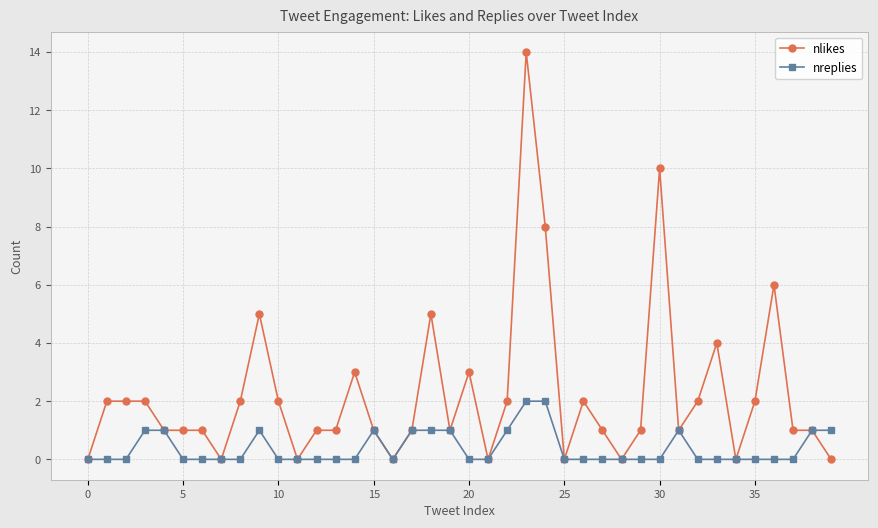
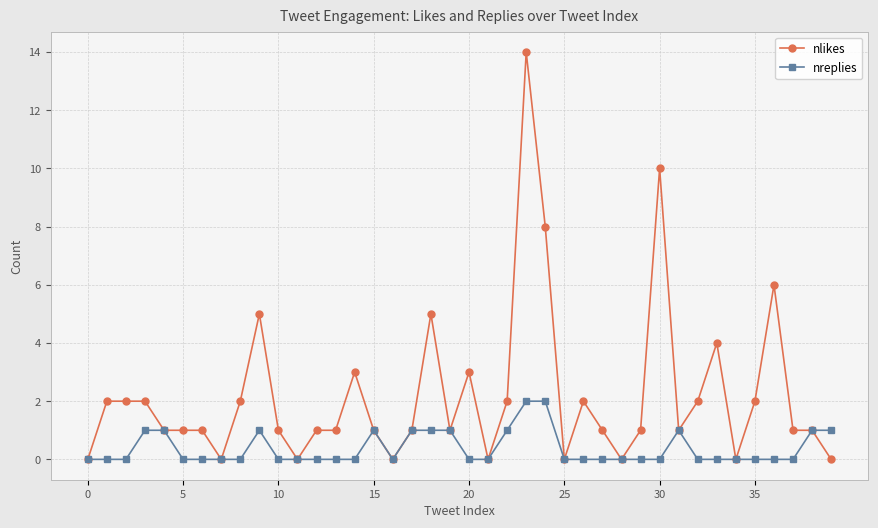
nlikes, 10: 2 -> 1
